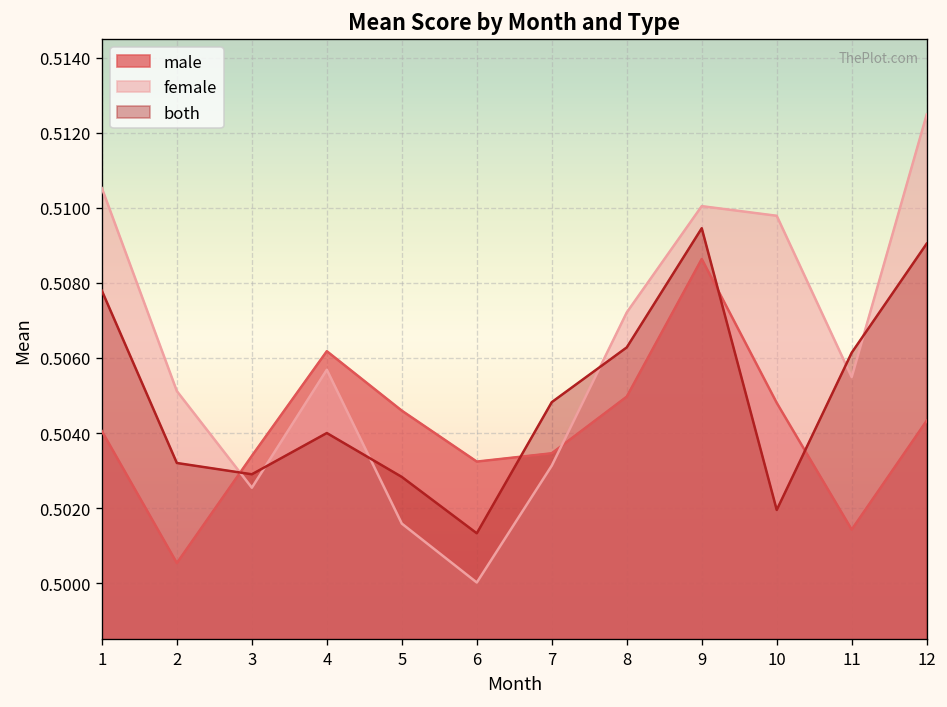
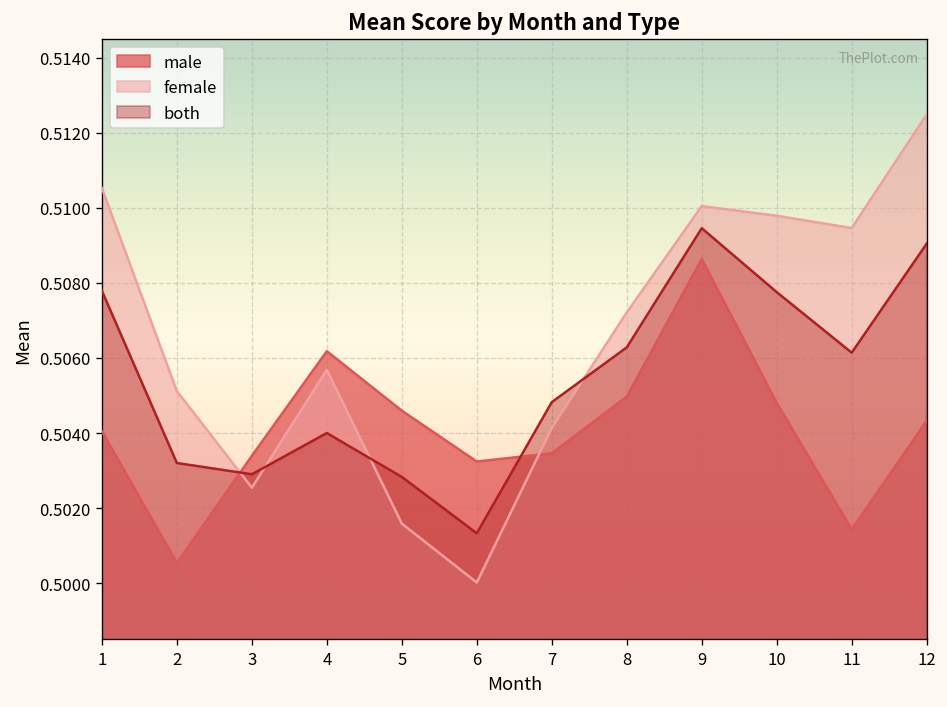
female, 7: 0.5031 -> 0.5041
both, 10: 0.5020 -> 0.5078
female, 11: 0.5055 -> 0.5095
